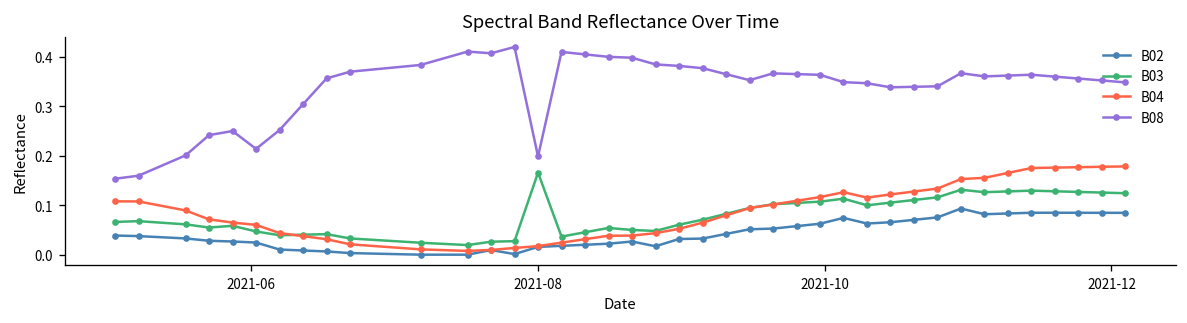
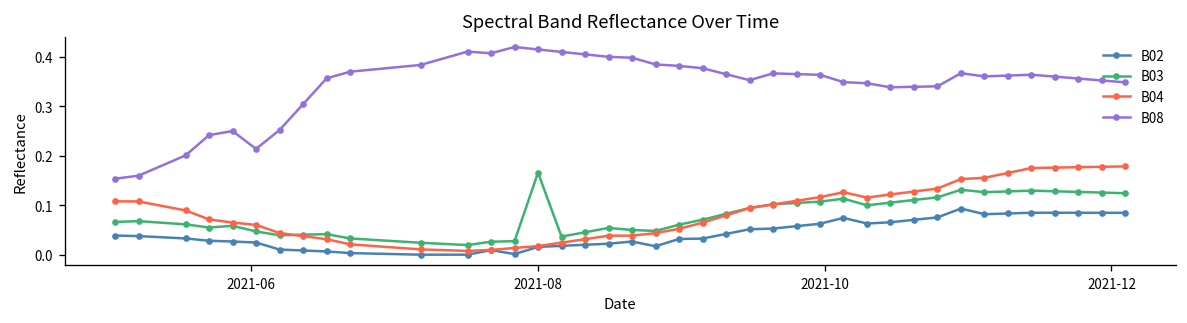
B08, 2021-08: 0.20 -> 0.41
